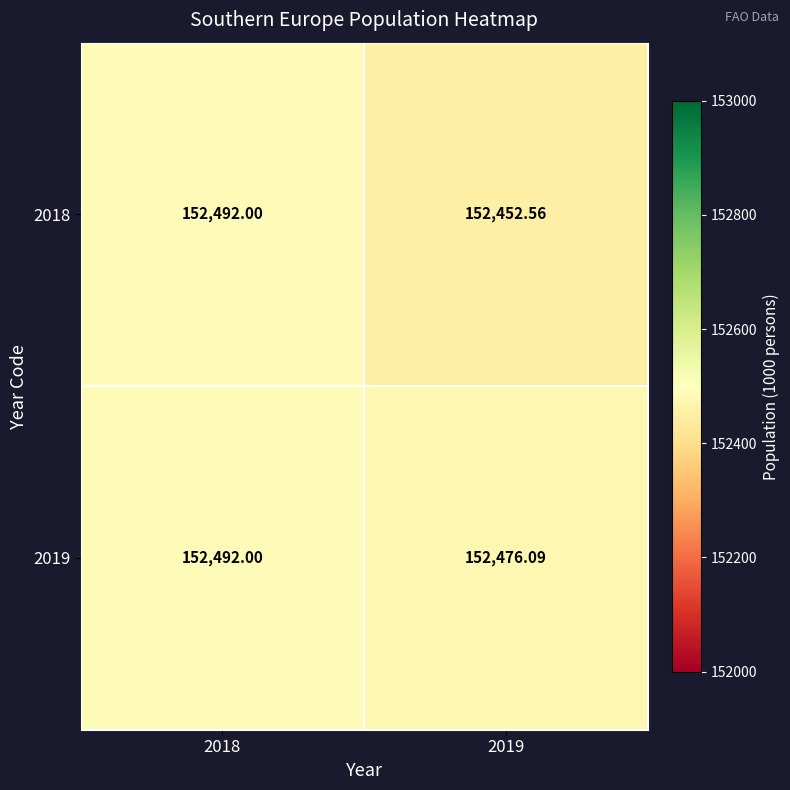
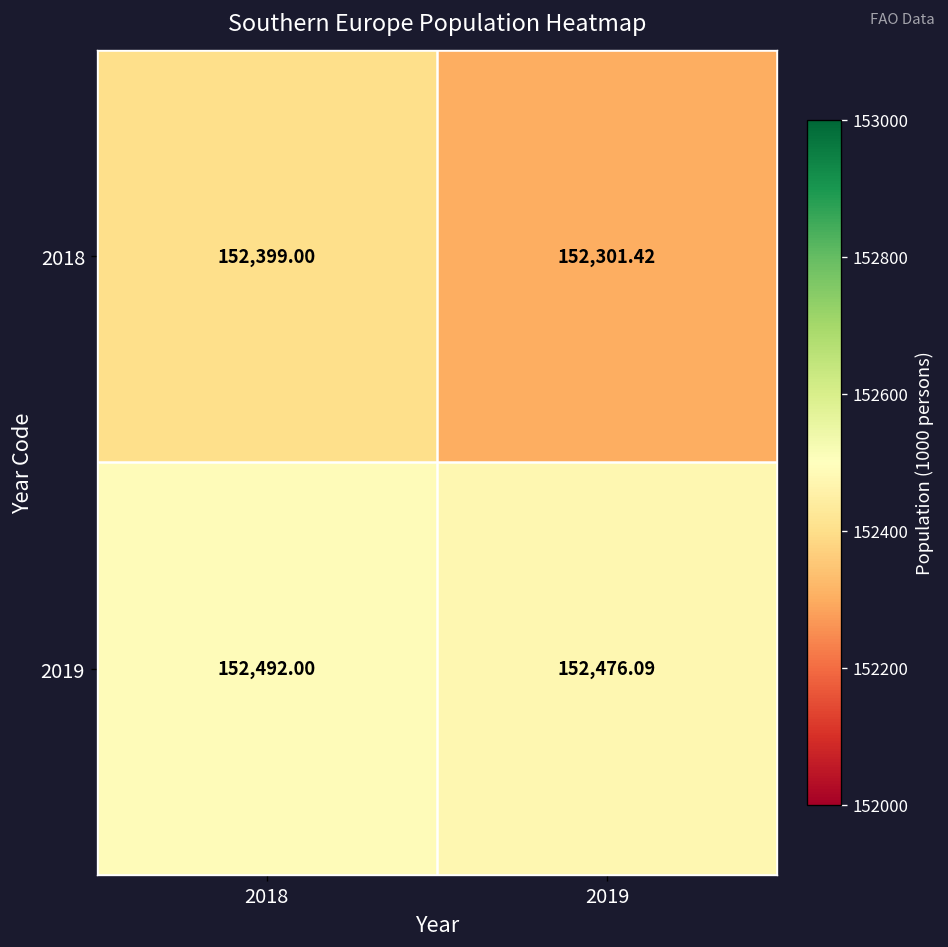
2018, 2018: 152,492.00 -> 152,399.00
2018, 2019: 152,452.56 -> 152,301.42
